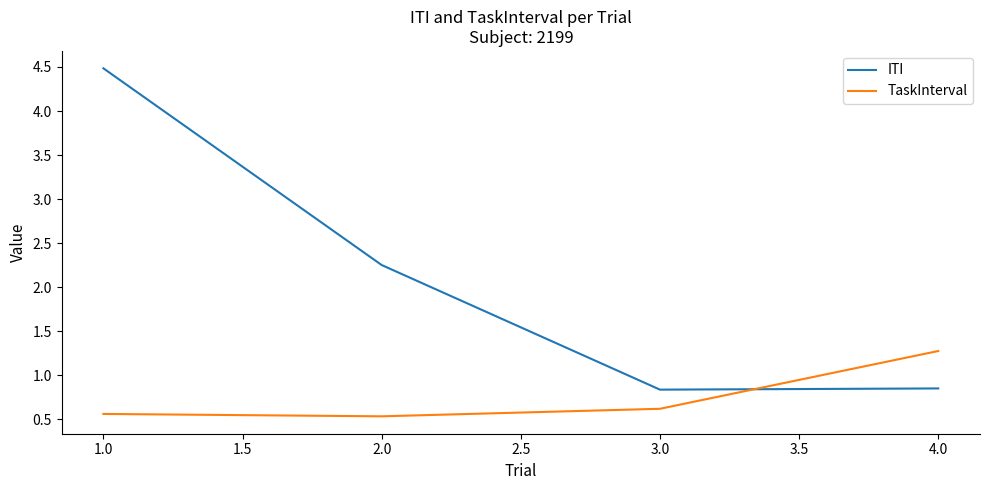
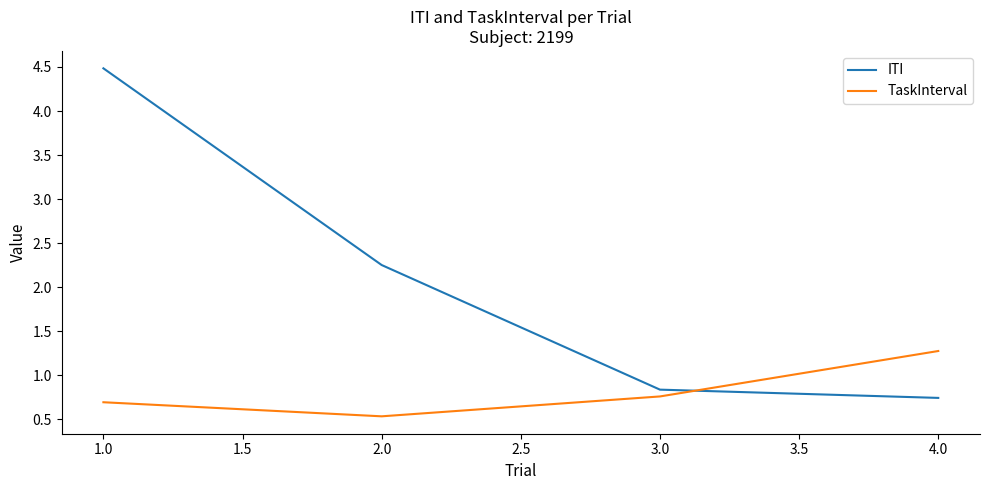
TaskInterval, 1.0: 0.6 -> 0.7
TaskInterval, 3.0: 0.6 -> 0.8
ITI, 4.0: 0.9 -> 0.7
